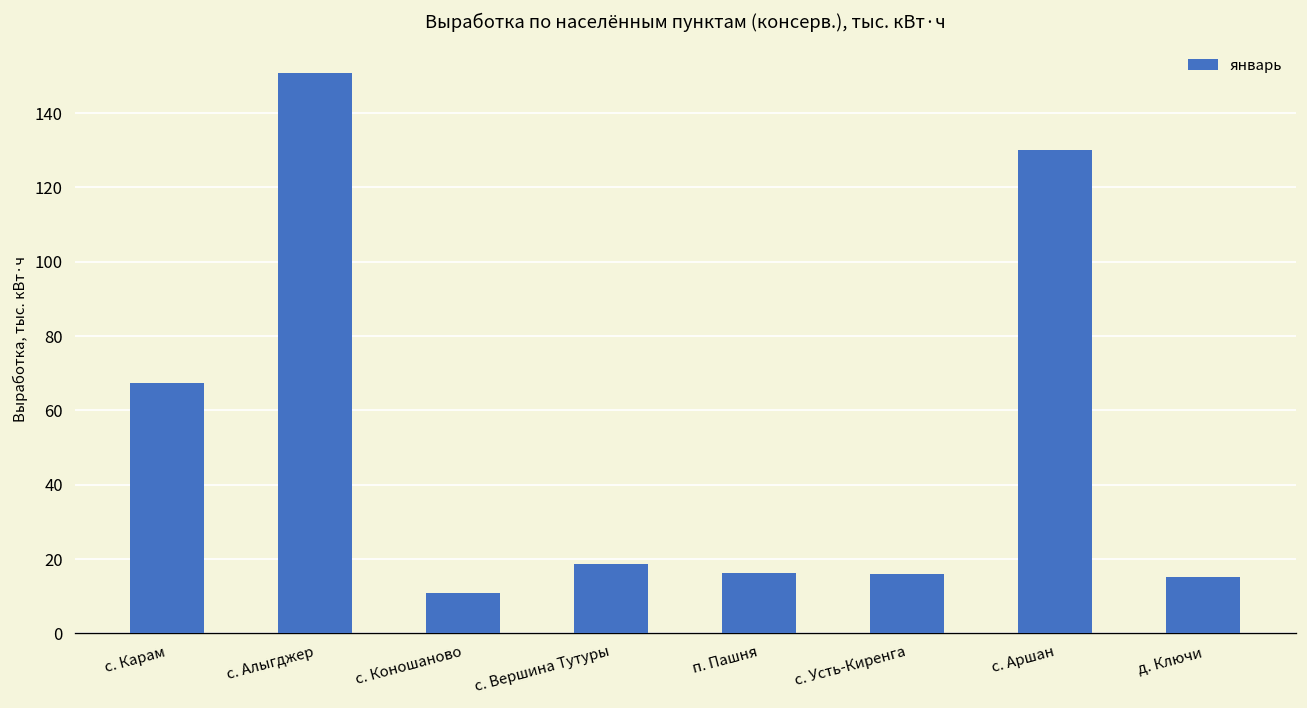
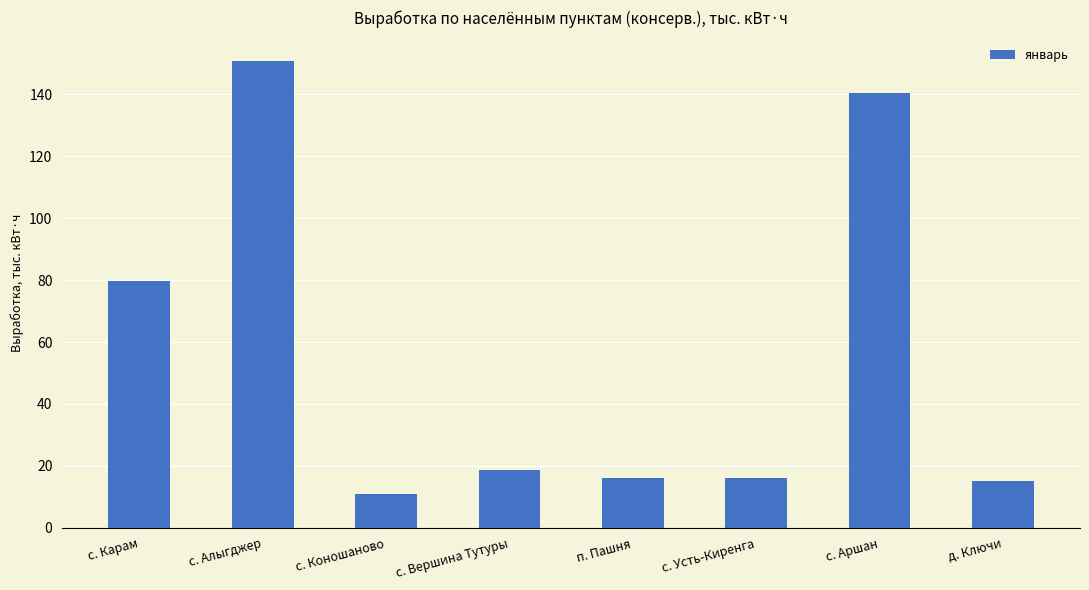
с. Карам: 67 -> 80
с. Аршан: 130 -> 141
